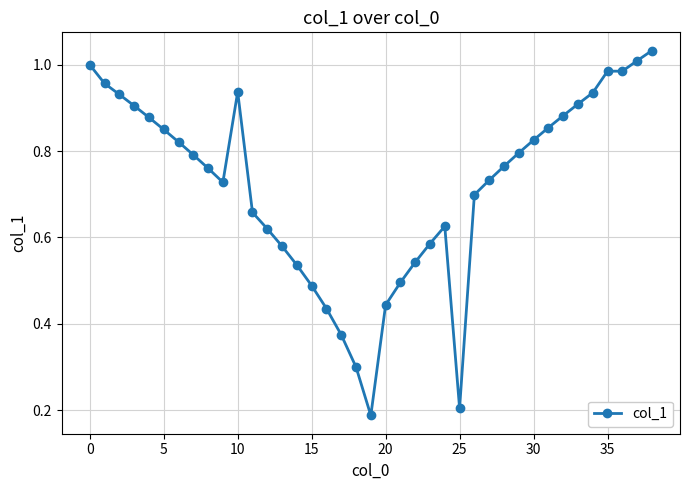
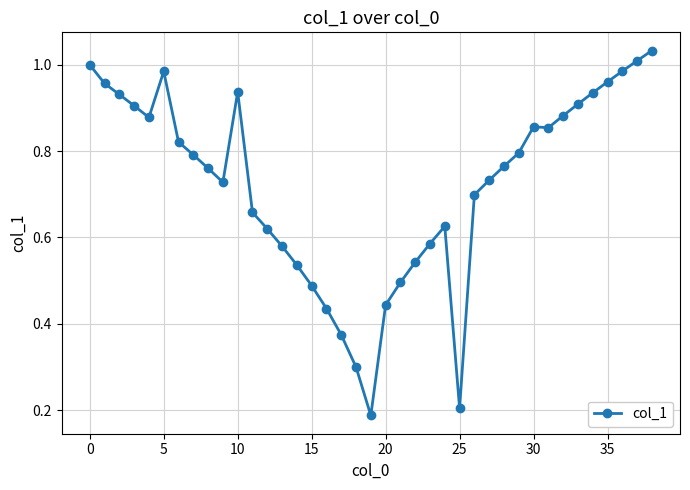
5: 0.85 -> 0.98
30: 0.83 -> 0.86
35: 0.99 -> 0.96
